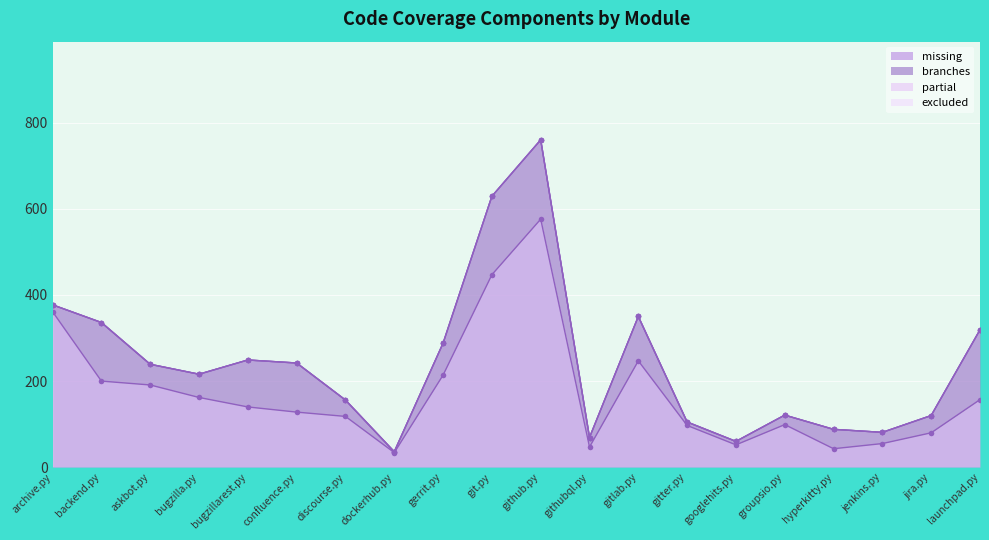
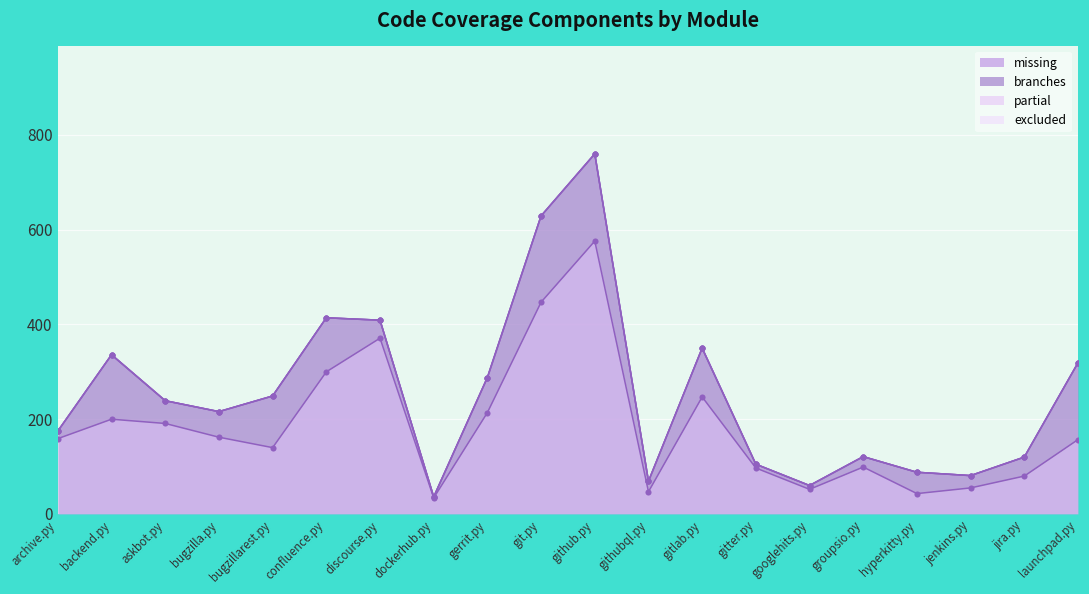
missing, archive.py: 360 -> 160
missing, confluence.py: 130 -> 300
missing, discourse.py: 120 -> 370
